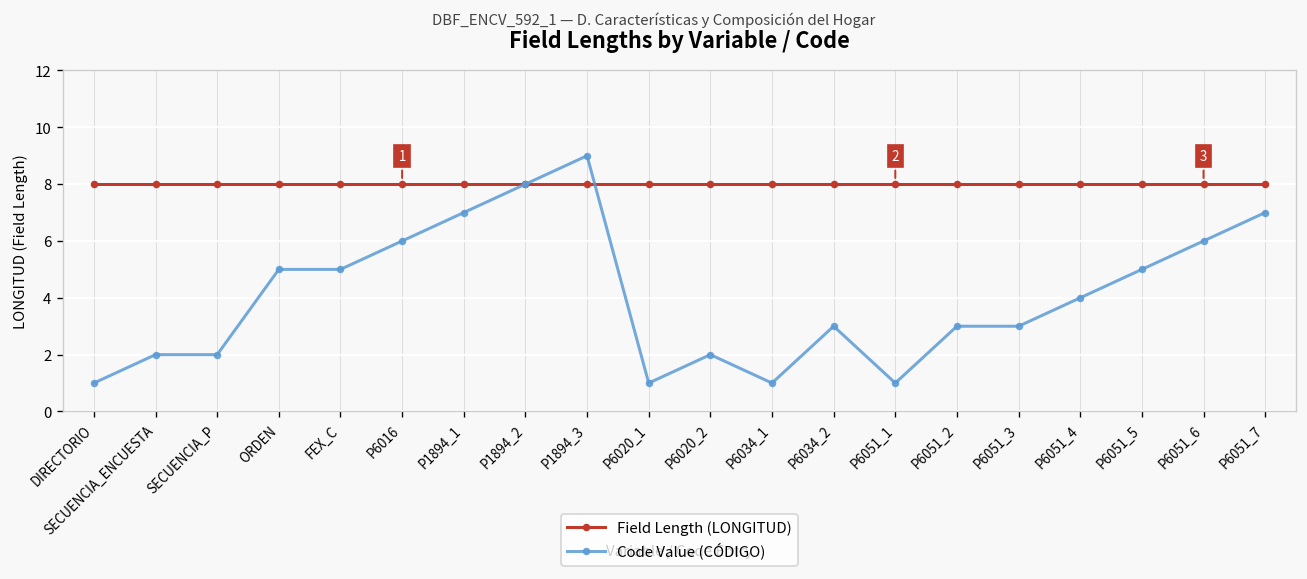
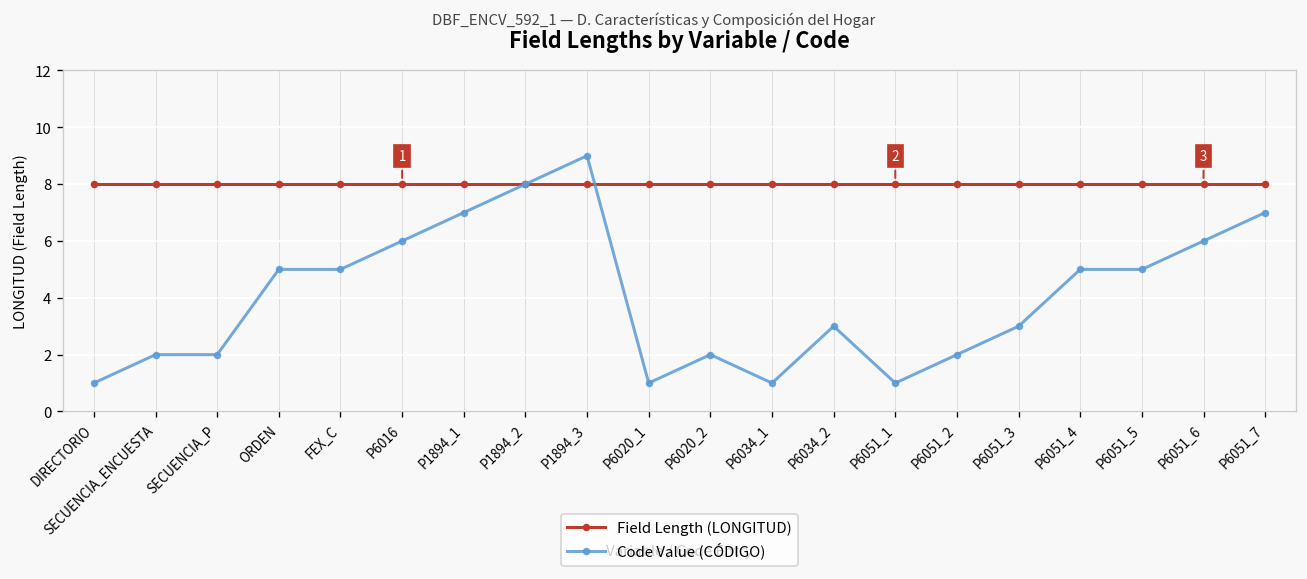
Code Value (CÓDIGO), P6051_2: 3 -> 2
Code Value (CÓDIGO), P6051_4: 4 -> 5
